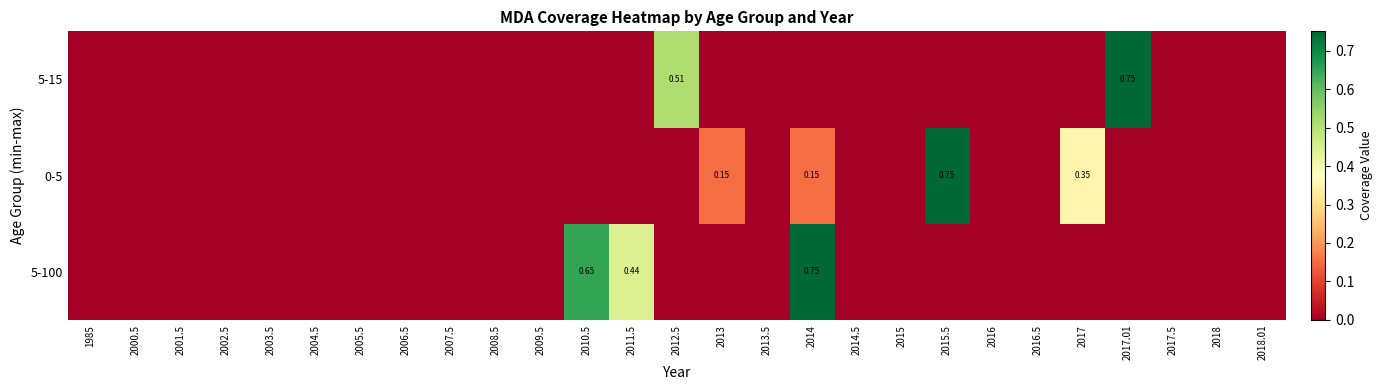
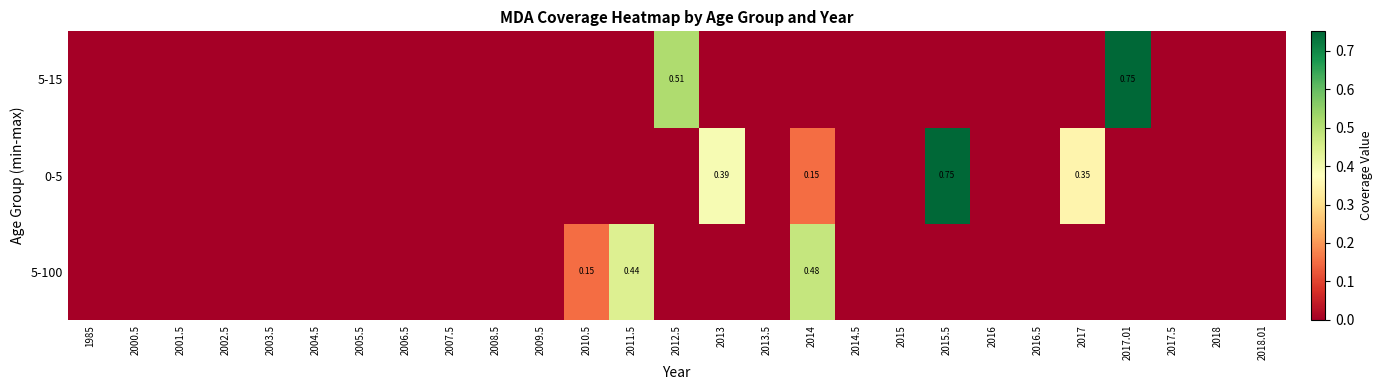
0-5, 2013: 0.15 -> 0.39
5-100, 2010.5: 0.65 -> 0.15
5-100, 2014: 0.75 -> 0.48
